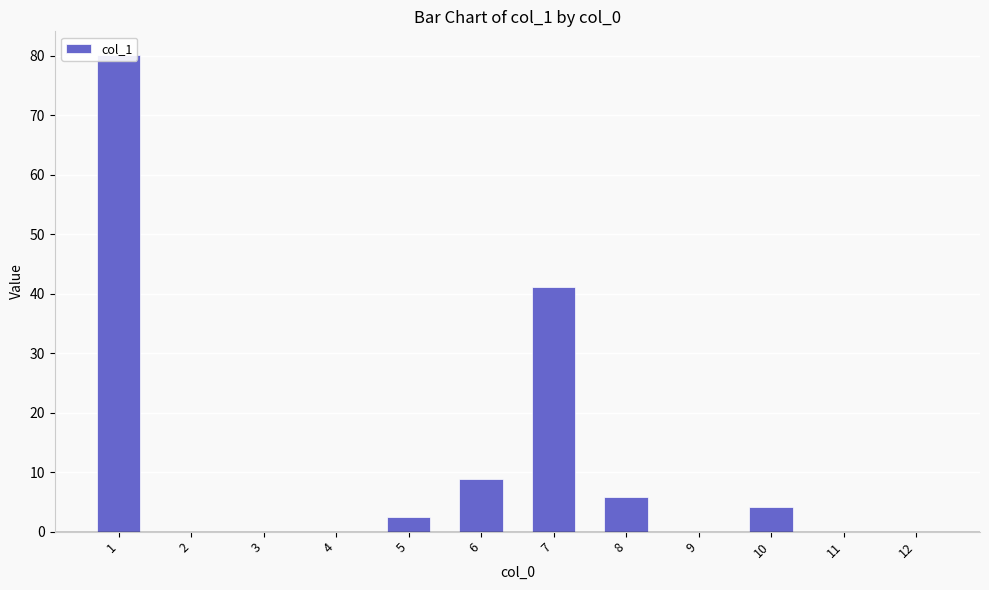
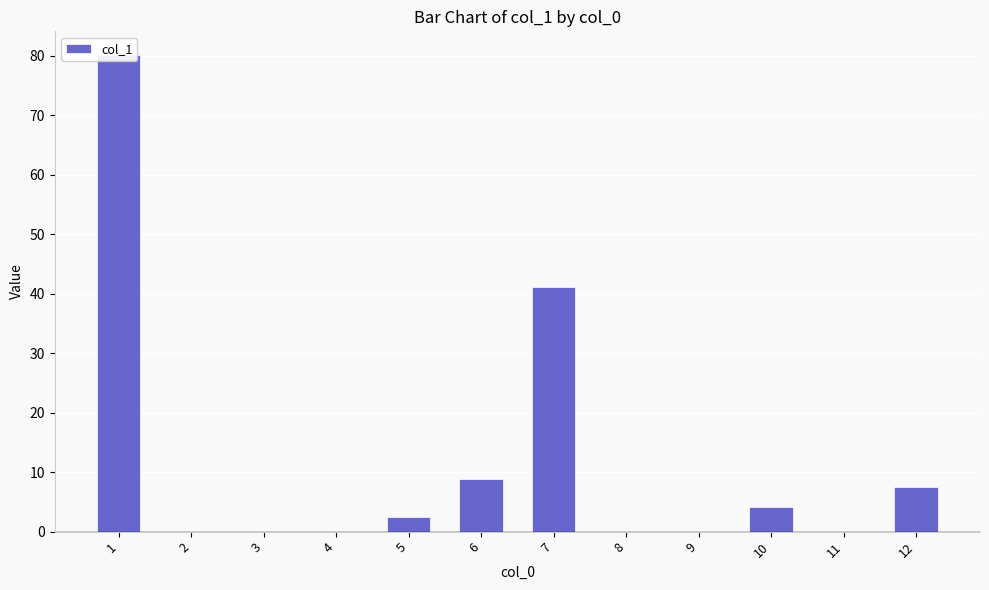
8: 6 -> 0
12: 0 -> 8
